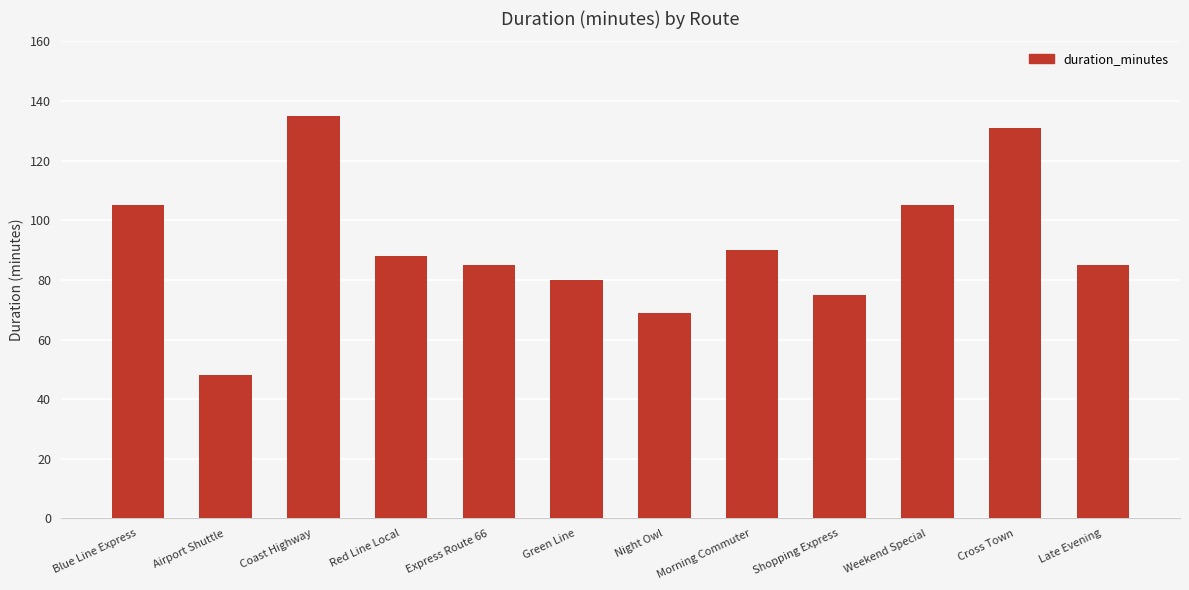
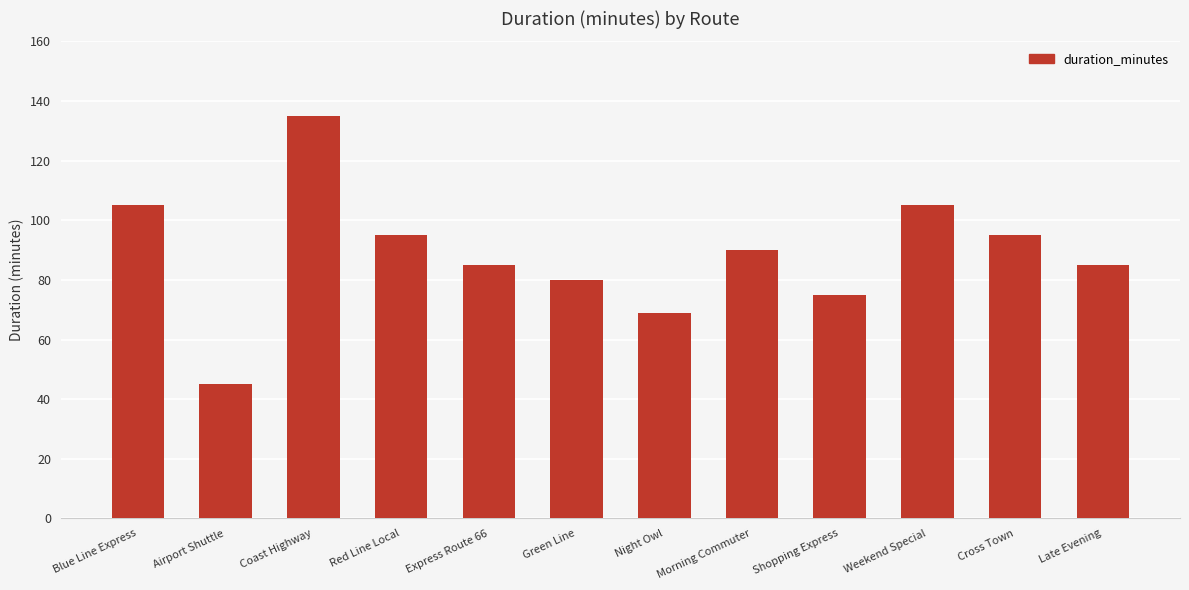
Airport Shuttle: 48 -> 45
Red Line Local: 88 -> 95
Cross Town: 131 -> 95
